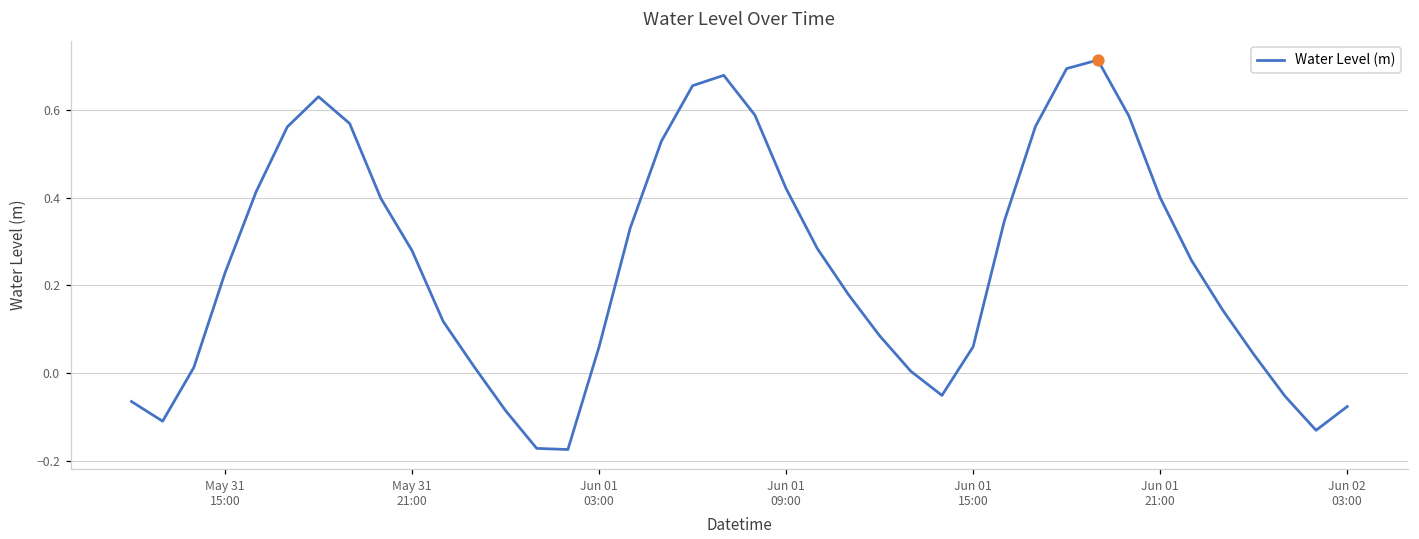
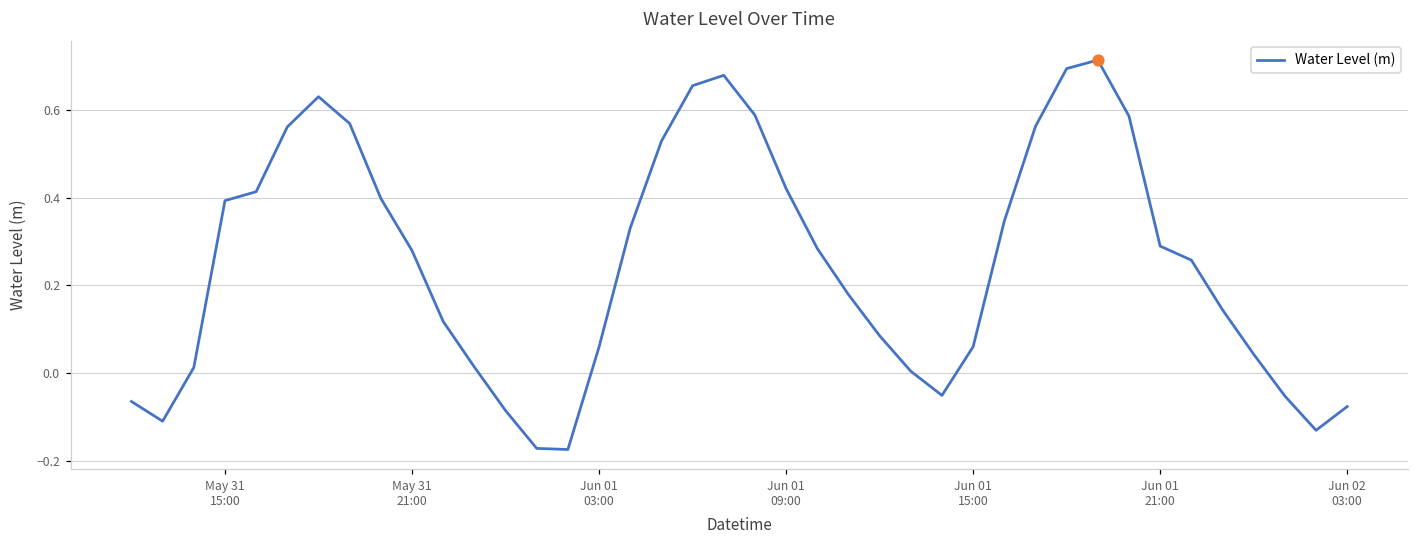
Water Level (m), May 31 15:00: 0.23 -> 0.39
Water Level (m), Jun 01 21:00: 0.40 -> 0.29
